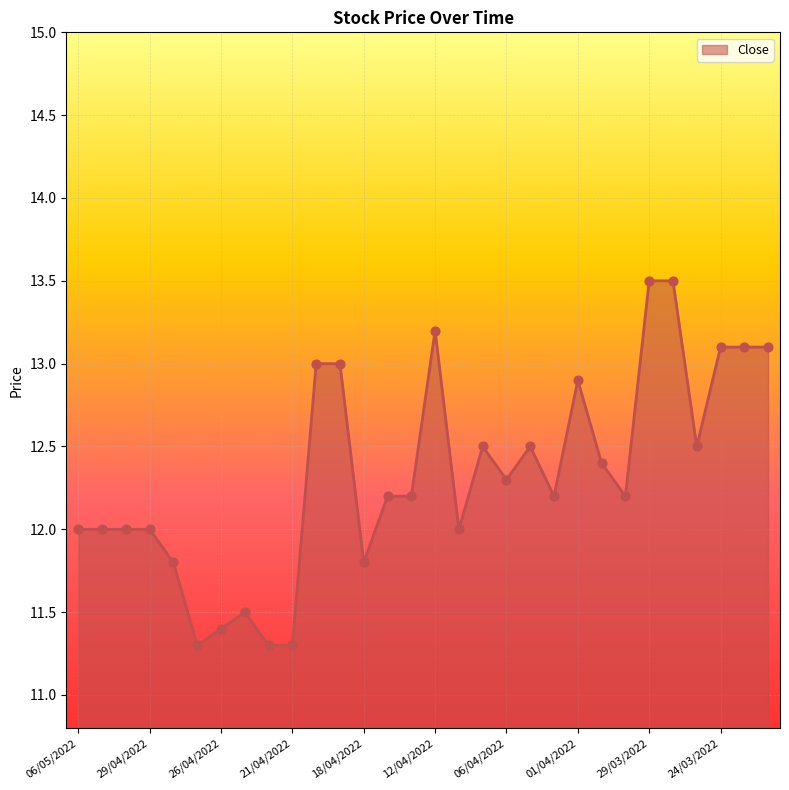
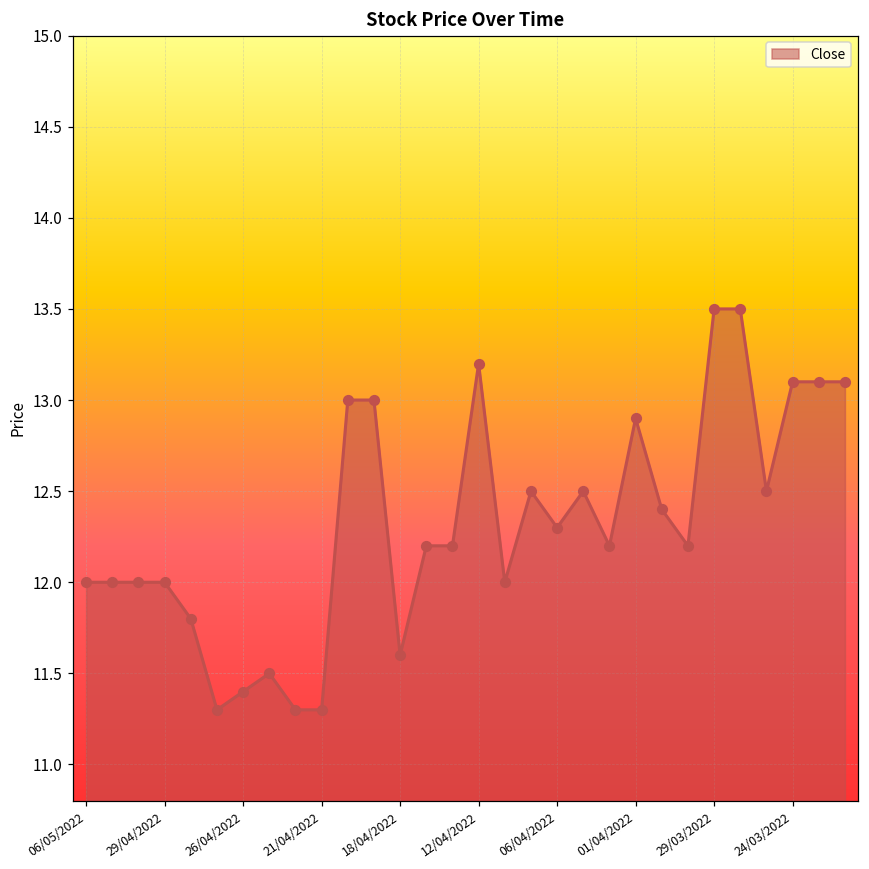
18/04/2022: 11.8 -> 11.6
